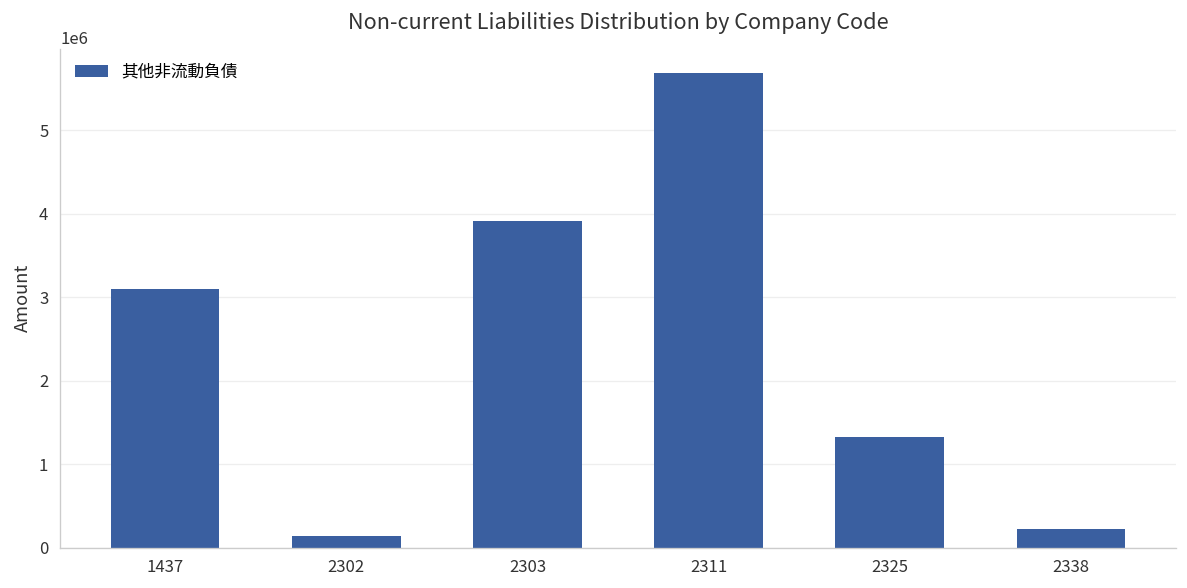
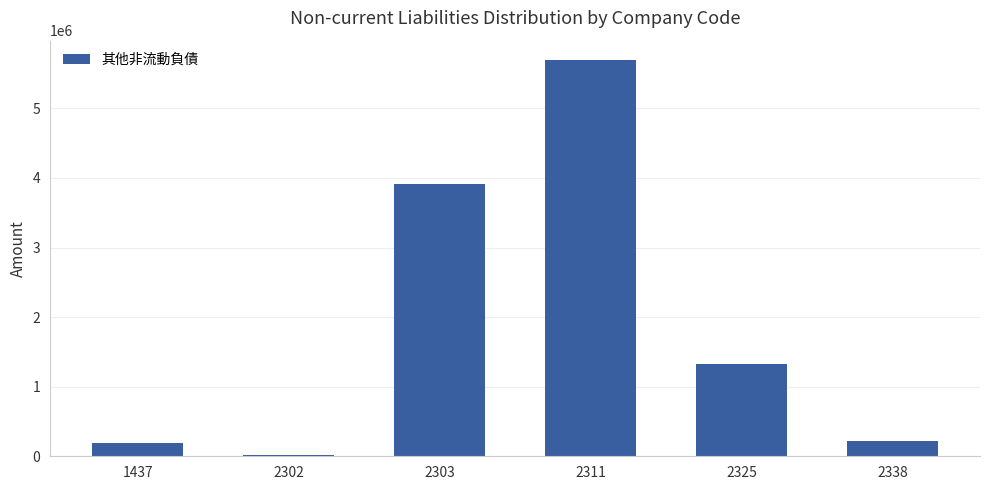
1437: 3100000 -> 200000
2302: 100000 -> 0
